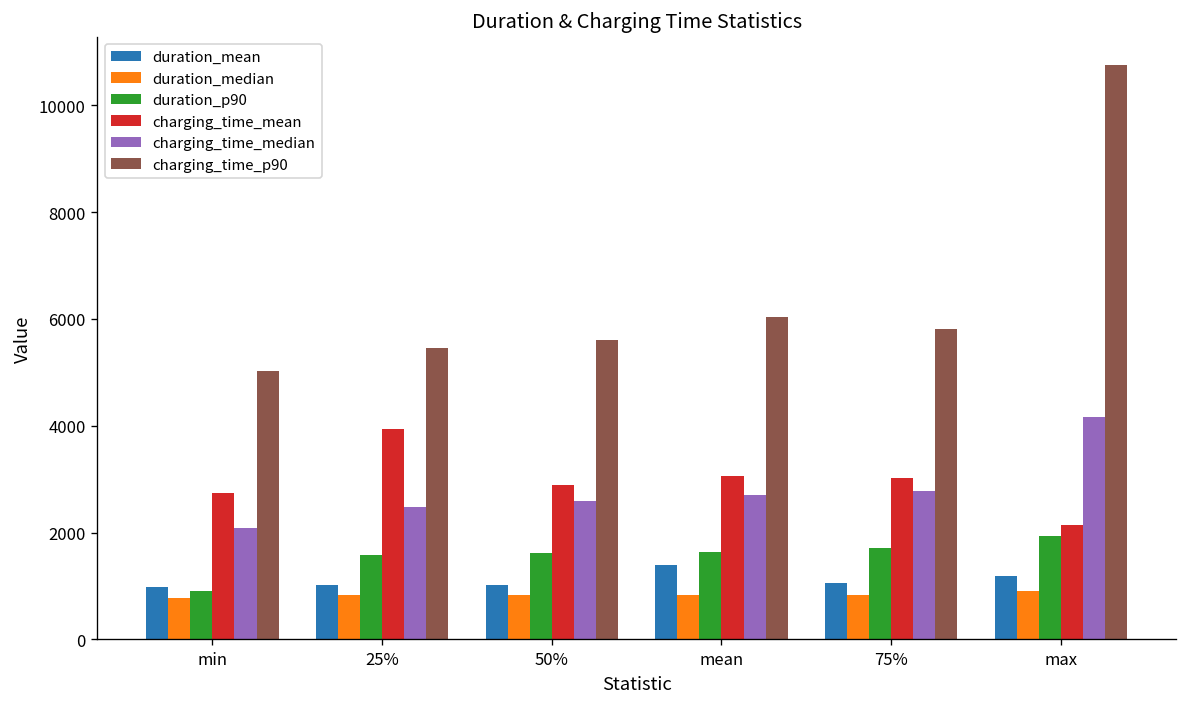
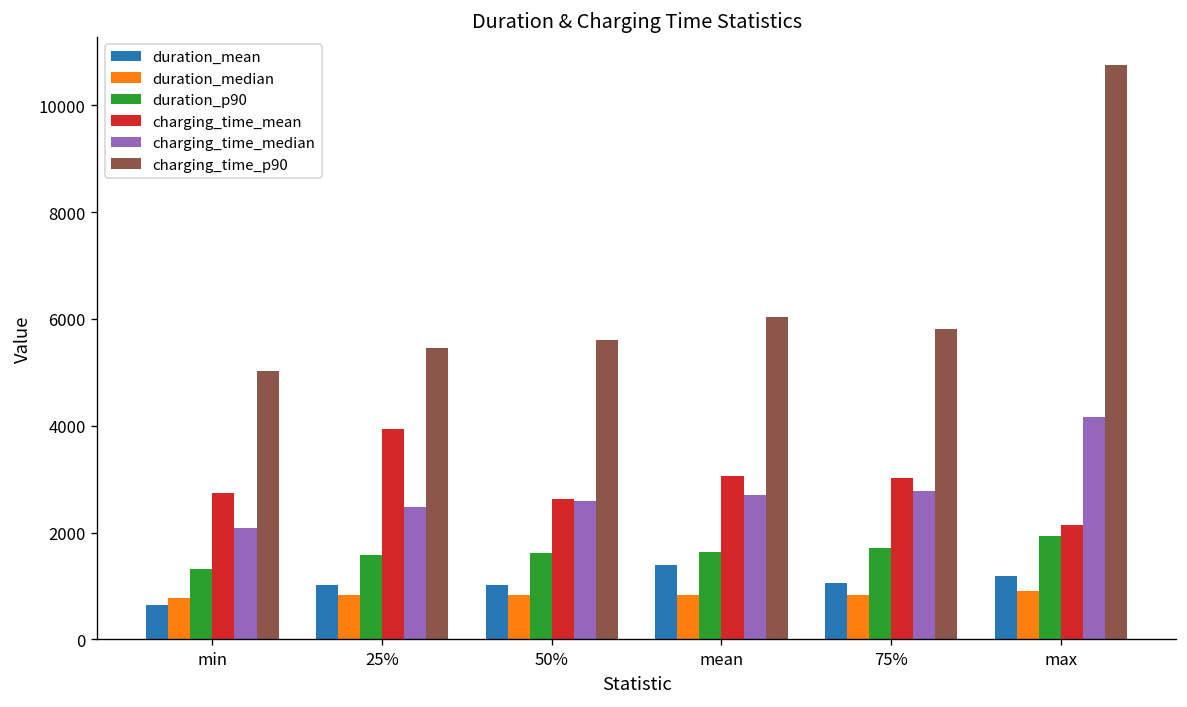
duration_mean, min: 1000 -> 600
duration_p90, min: 900 -> 1300
charging_time_mean, 50%: 2900 -> 2600
